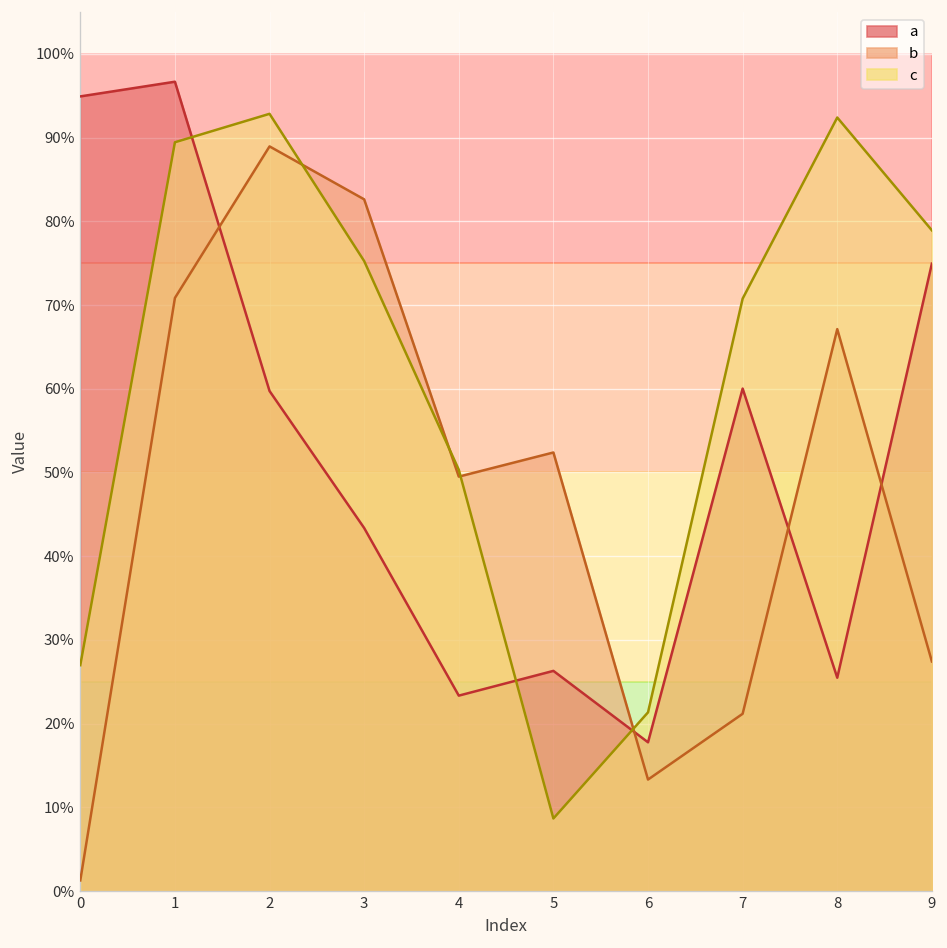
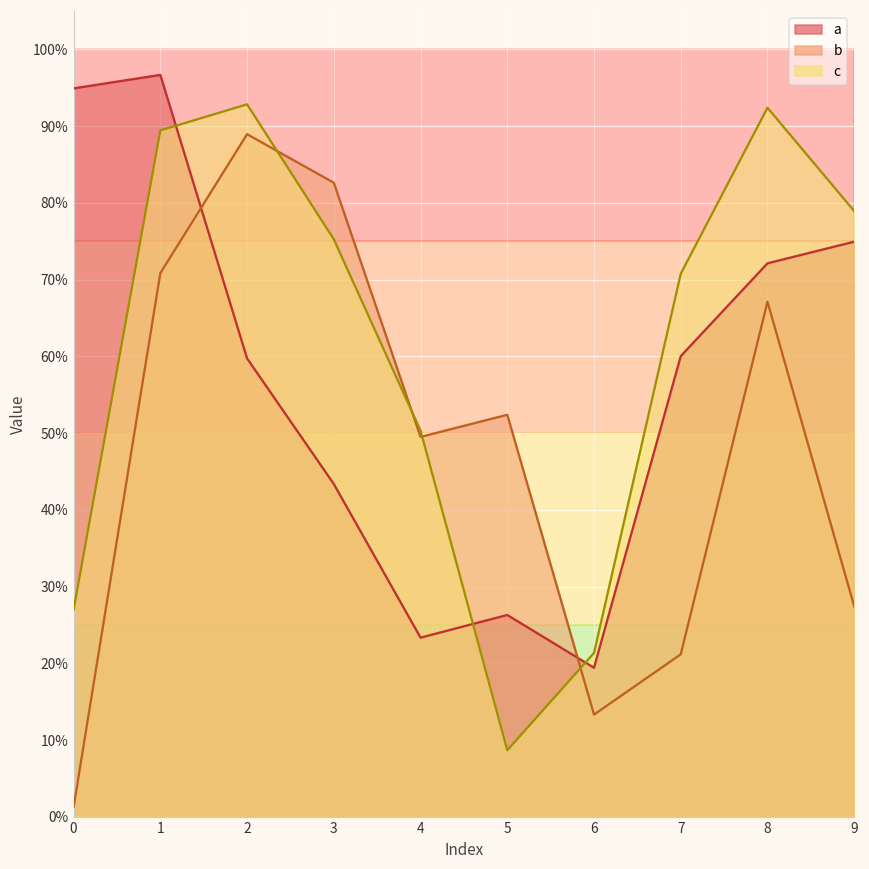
a, 6: 18% -> 19%
a, 8: 25% -> 72%
